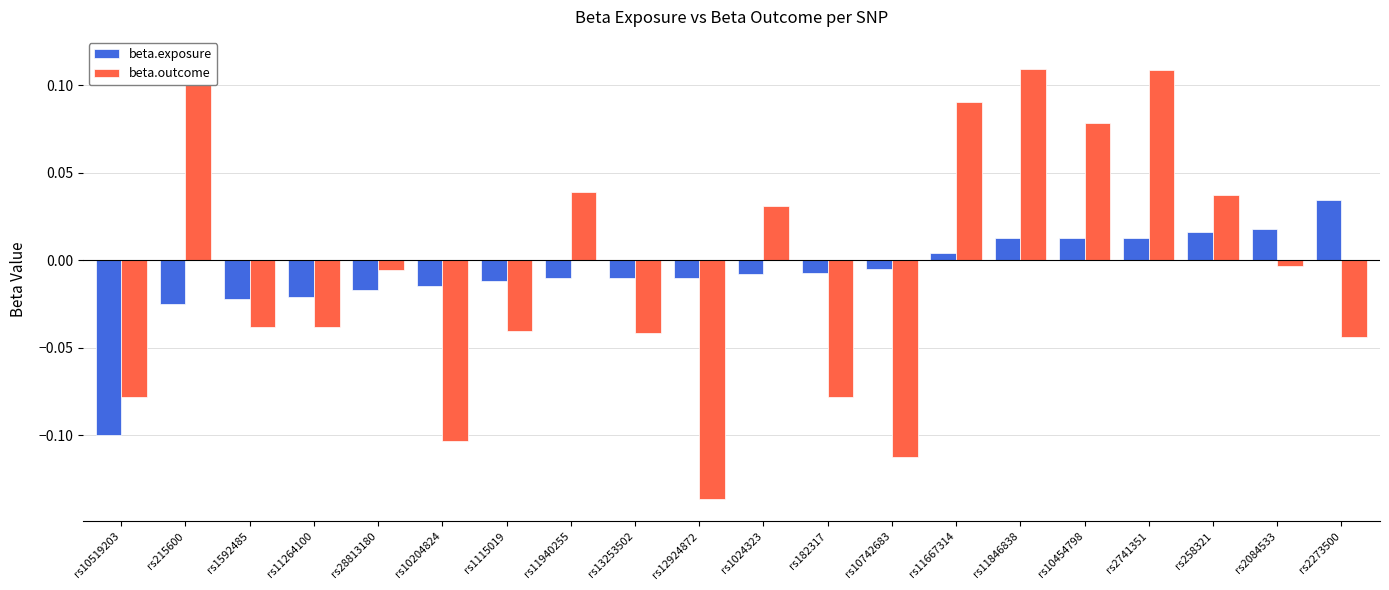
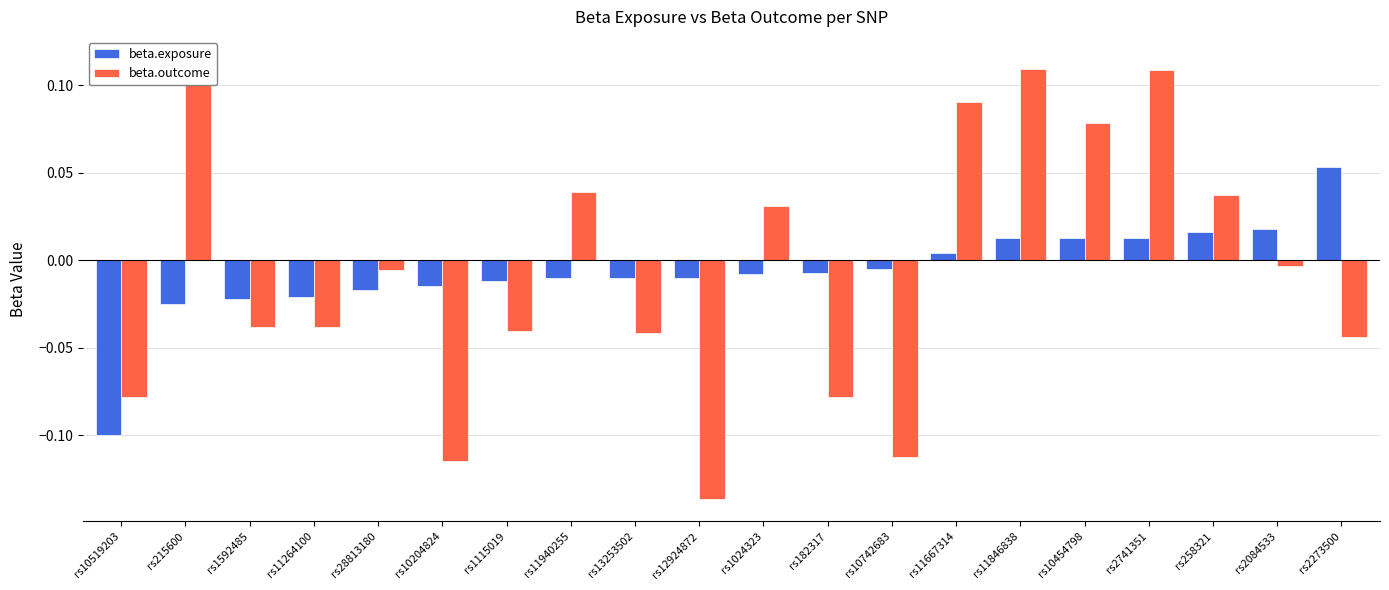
beta.outcome, rs10204824: -0.104 -> -0.115
beta.exposure, rs2273500: 0.035 -> 0.054
